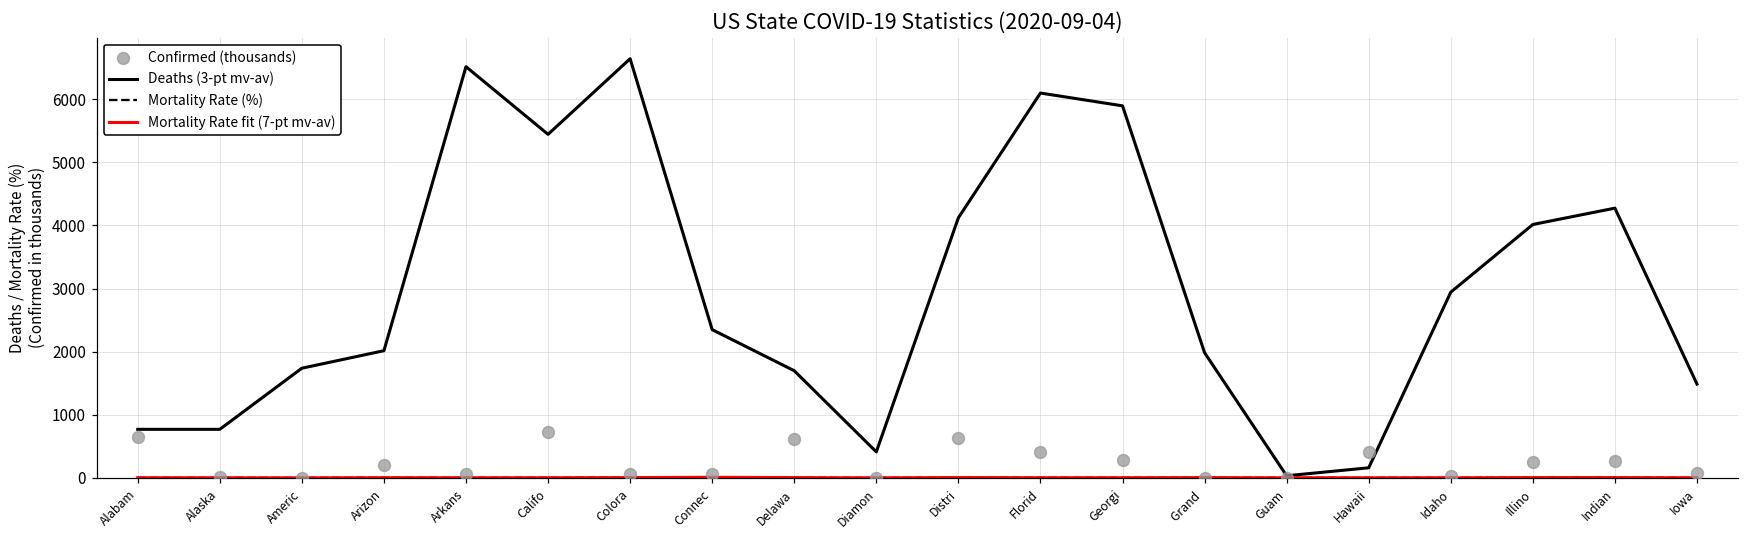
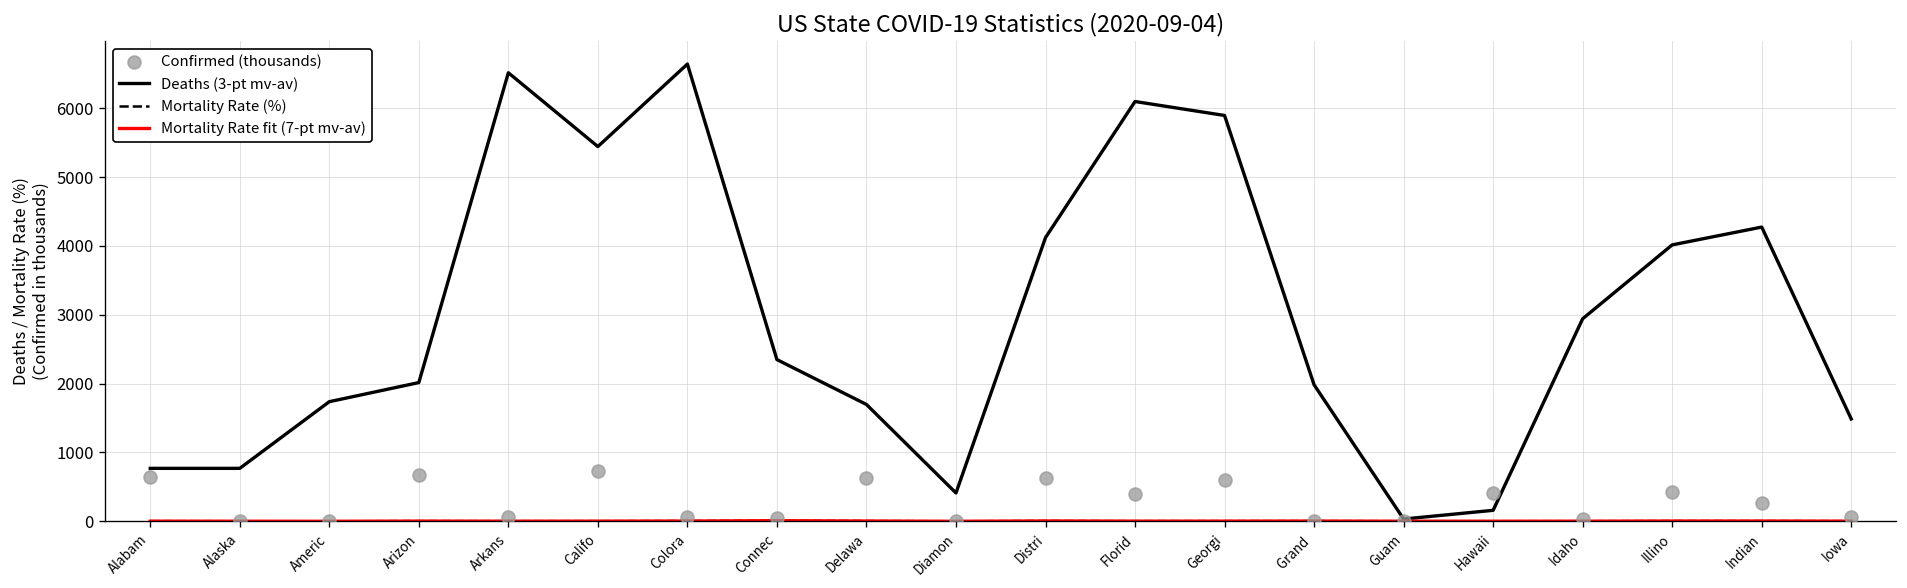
Confirmed (thousands), Arizon: 200 -> 700
Confirmed (thousands), Georgi: 300 -> 600
Confirmed (thousands), Illino: 200 -> 400
